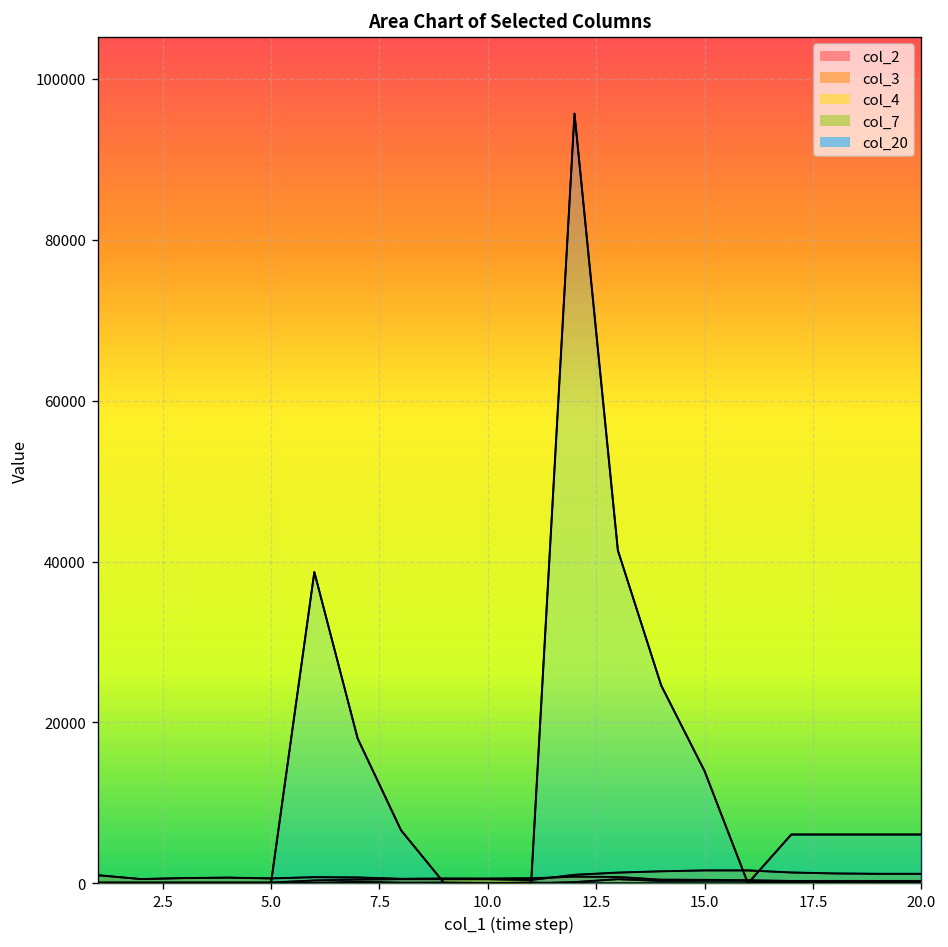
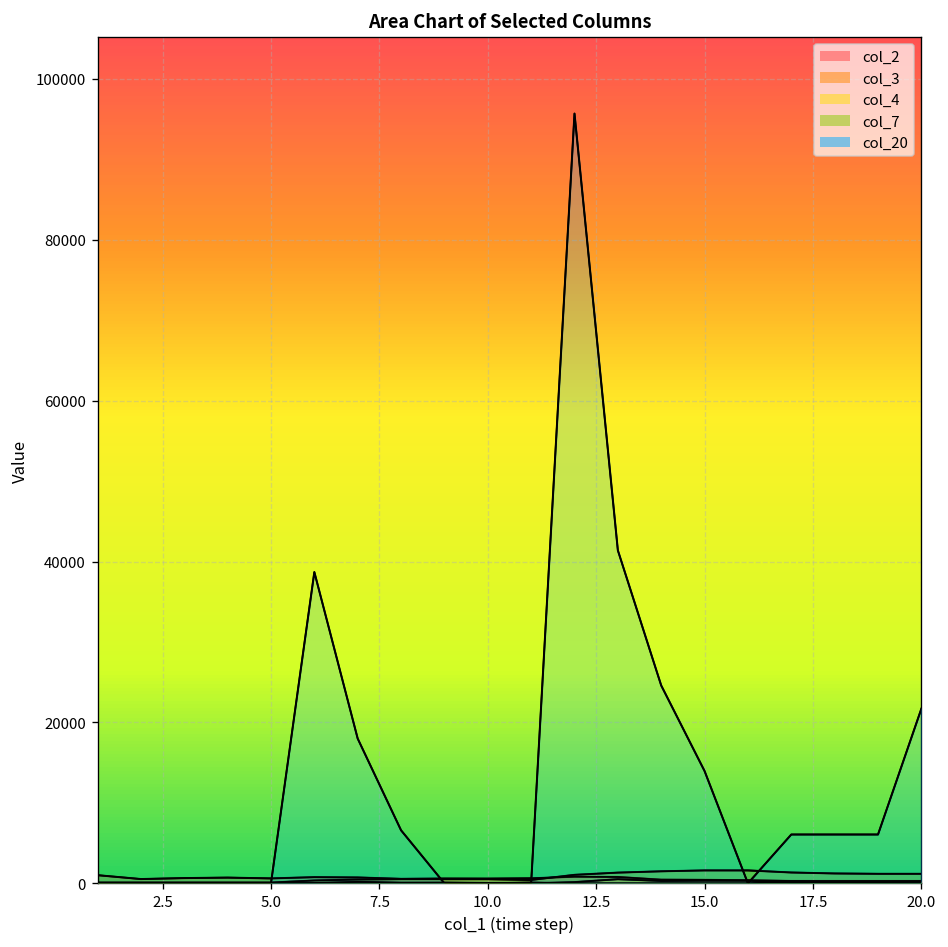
col_20, 20.0: 6000 -> 22000
